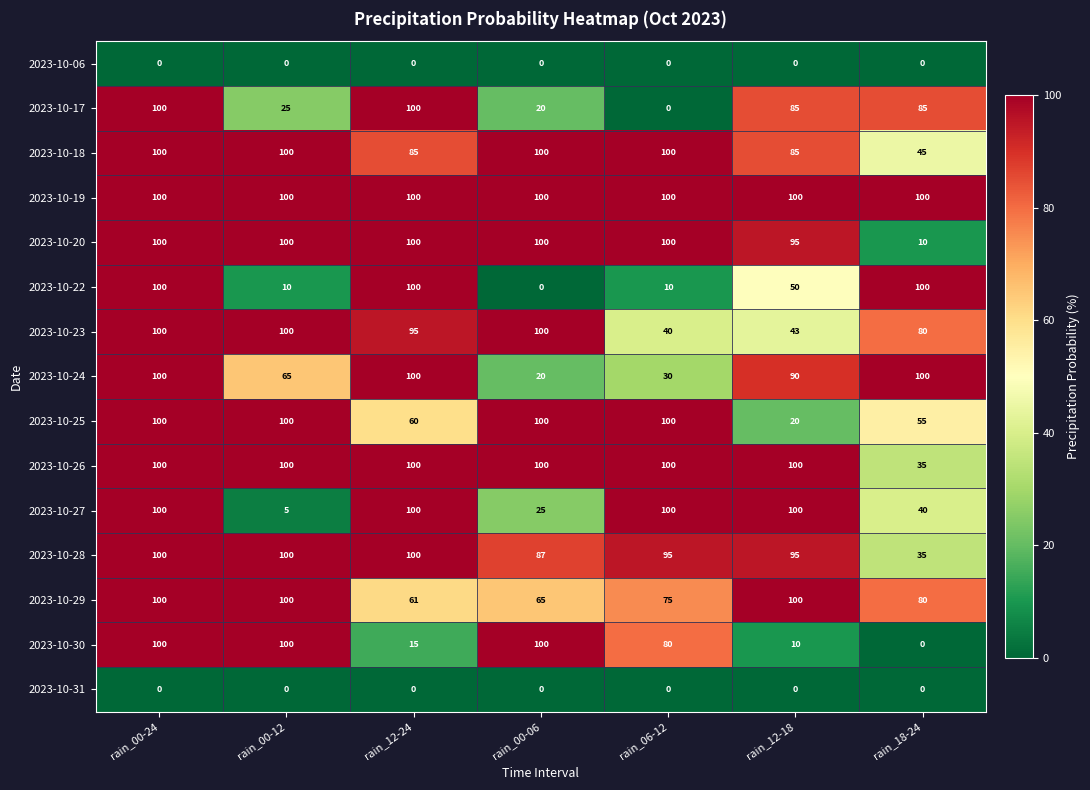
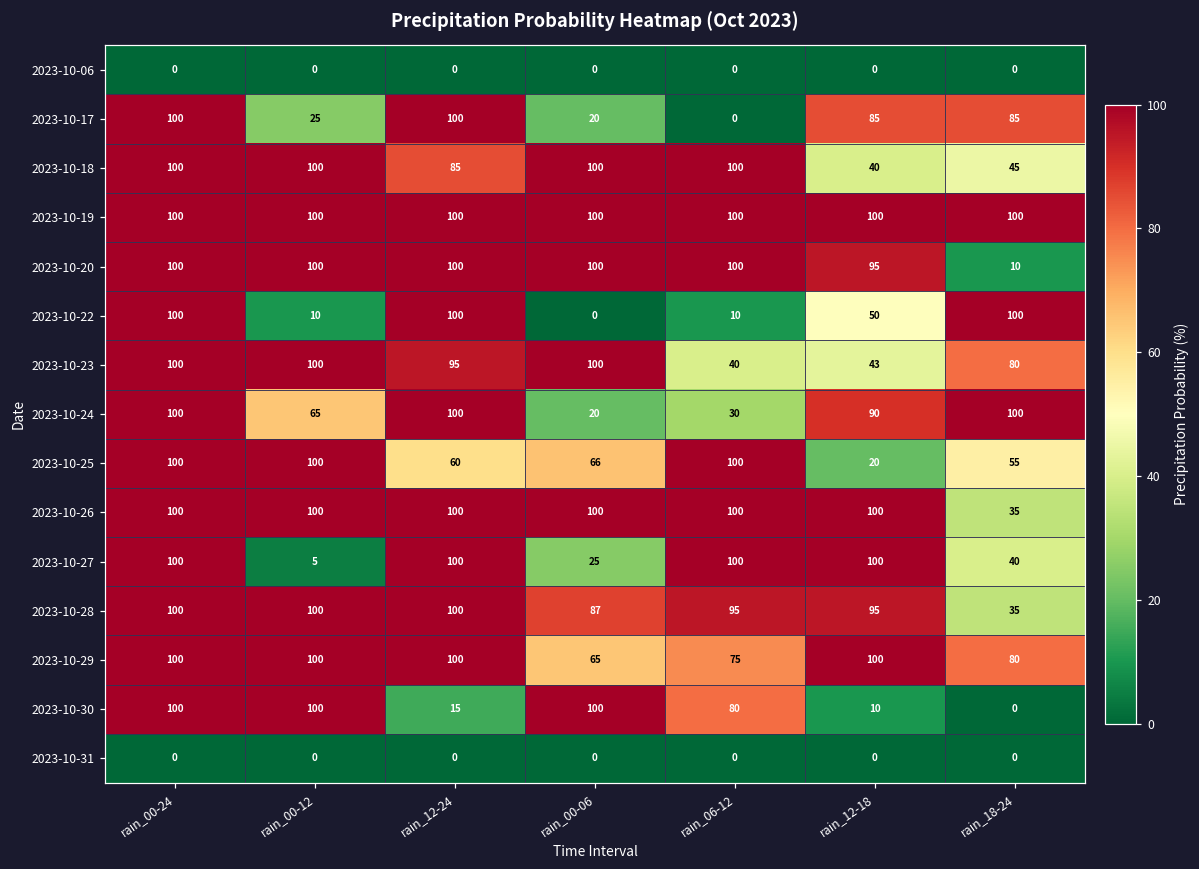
2023-10-18, rain_12-18: 85 -> 40
2023-10-25, rain_00-06: 100 -> 66
2023-10-29, rain_12-24: 61 -> 100
